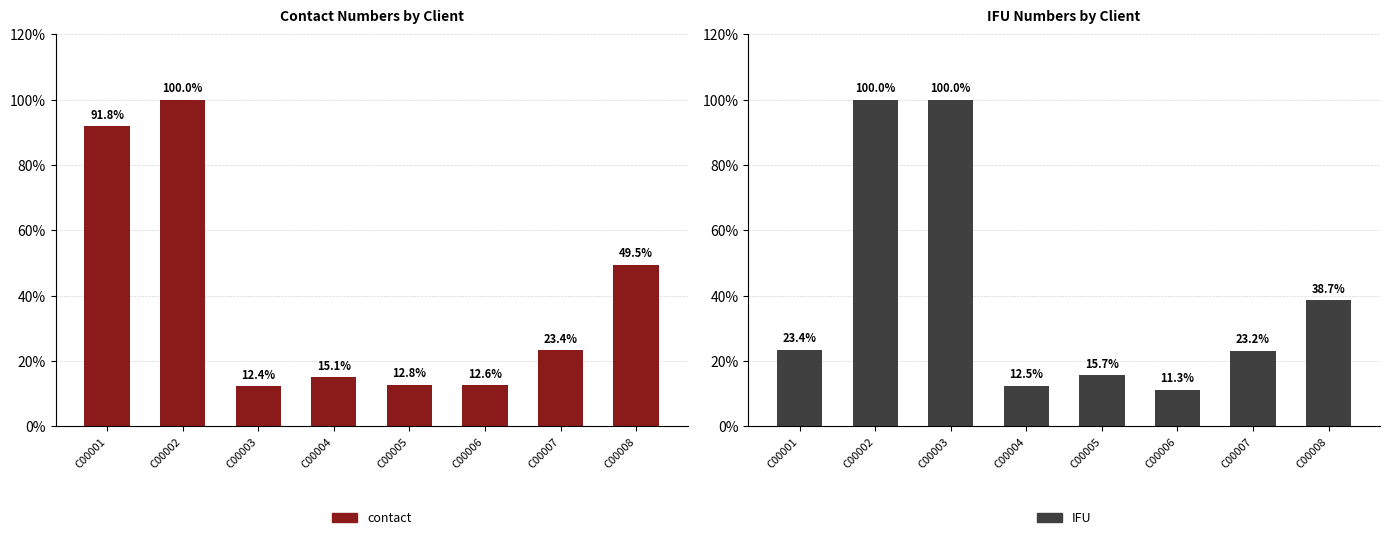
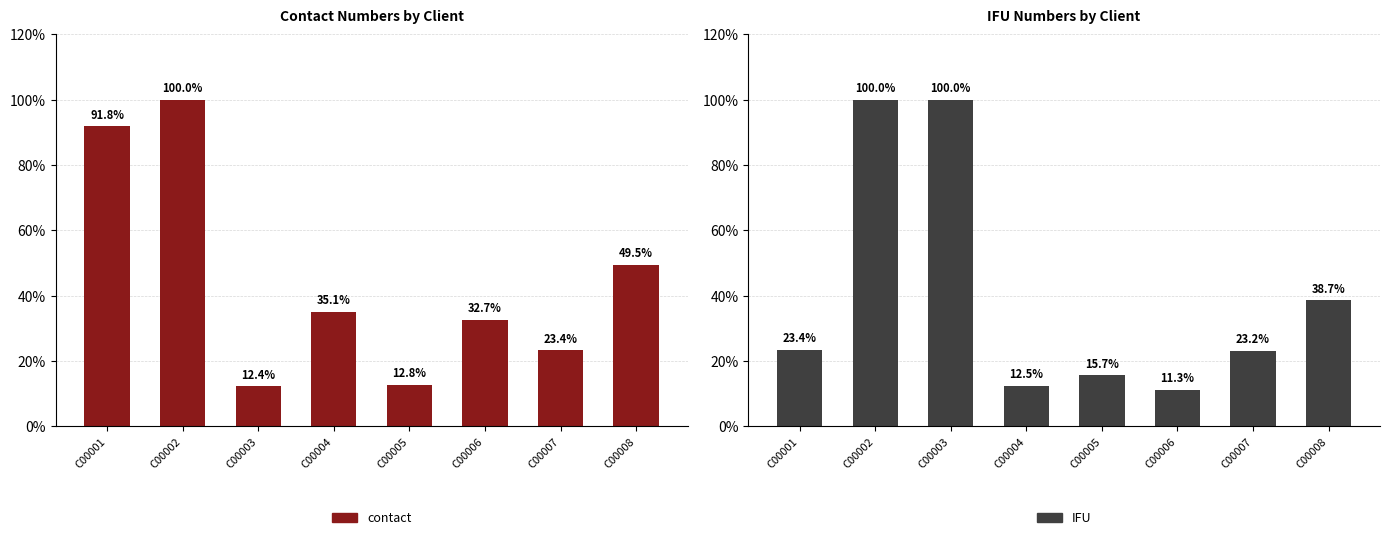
Contact Numbers by Client, C00004: 15.1% -> 35.1%
Contact Numbers by Client, C00006: 12.6% -> 32.7%
